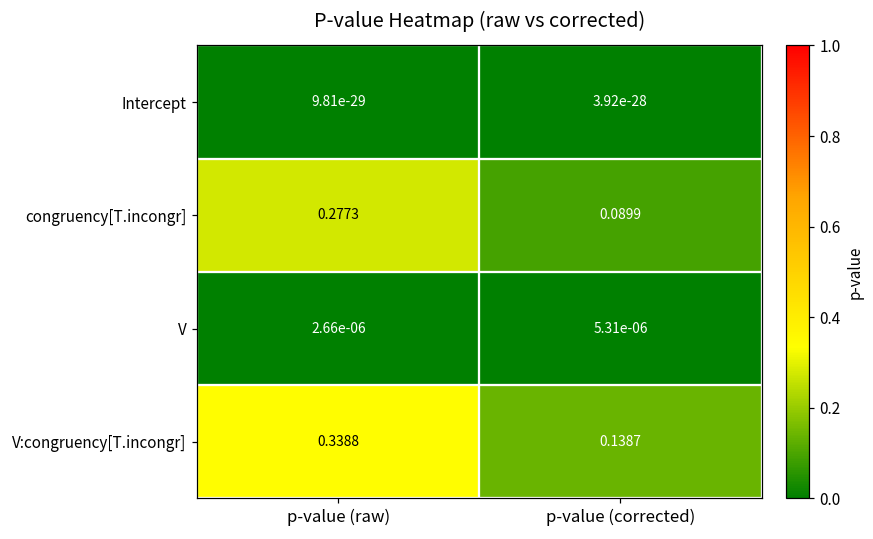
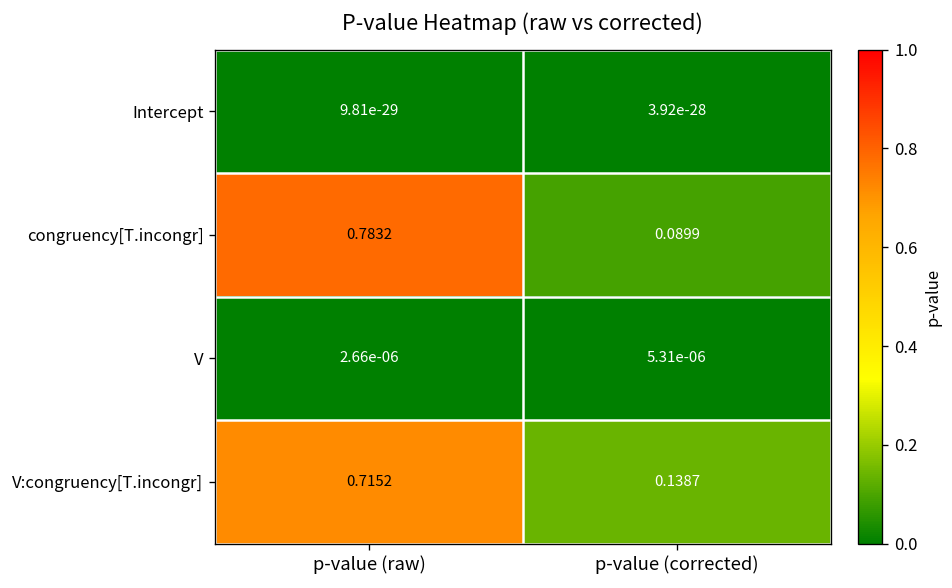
congruency[T.incongr], p-value (raw): 0.2773 -> 0.7832
V:congruency[T.incongr], p-value (raw): 0.3388 -> 0.7152
